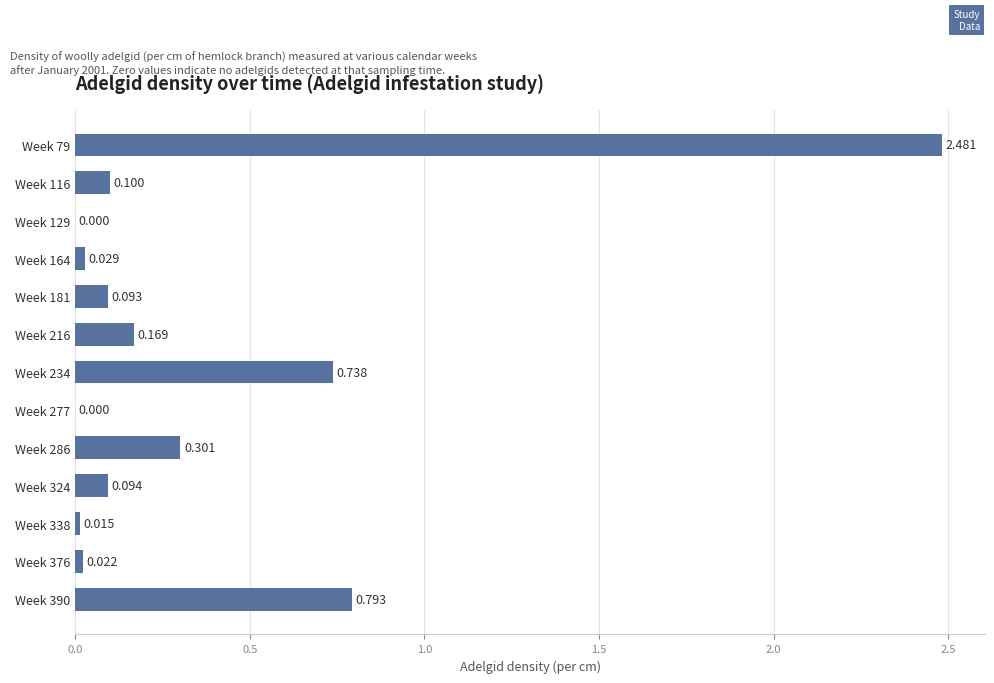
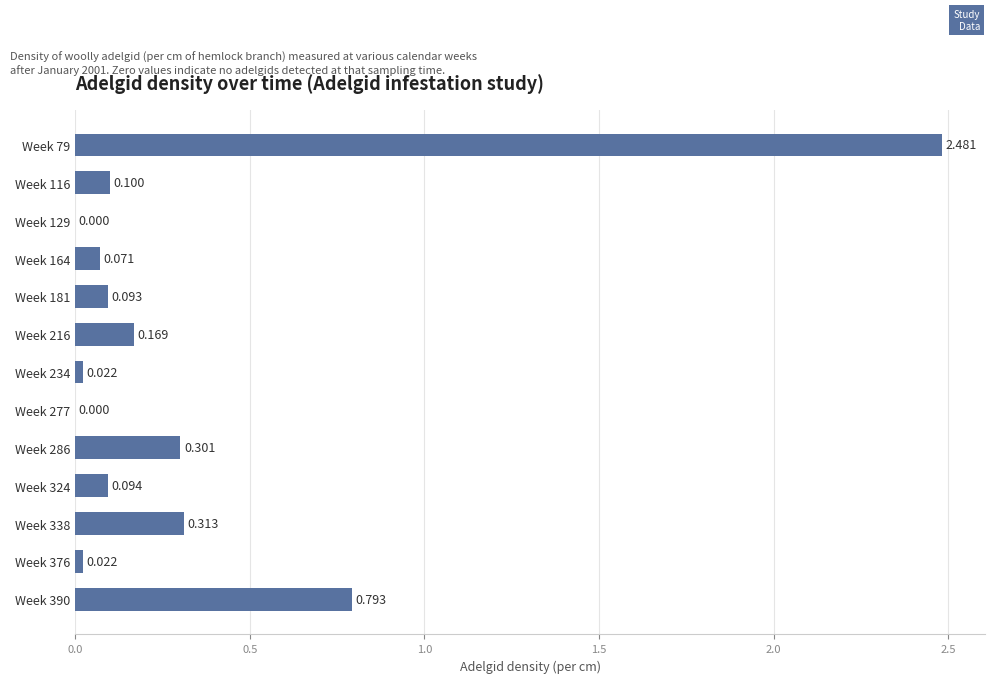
Week 164: 0.029 -> 0.071
Week 234: 0.738 -> 0.022
Week 338: 0.015 -> 0.313
